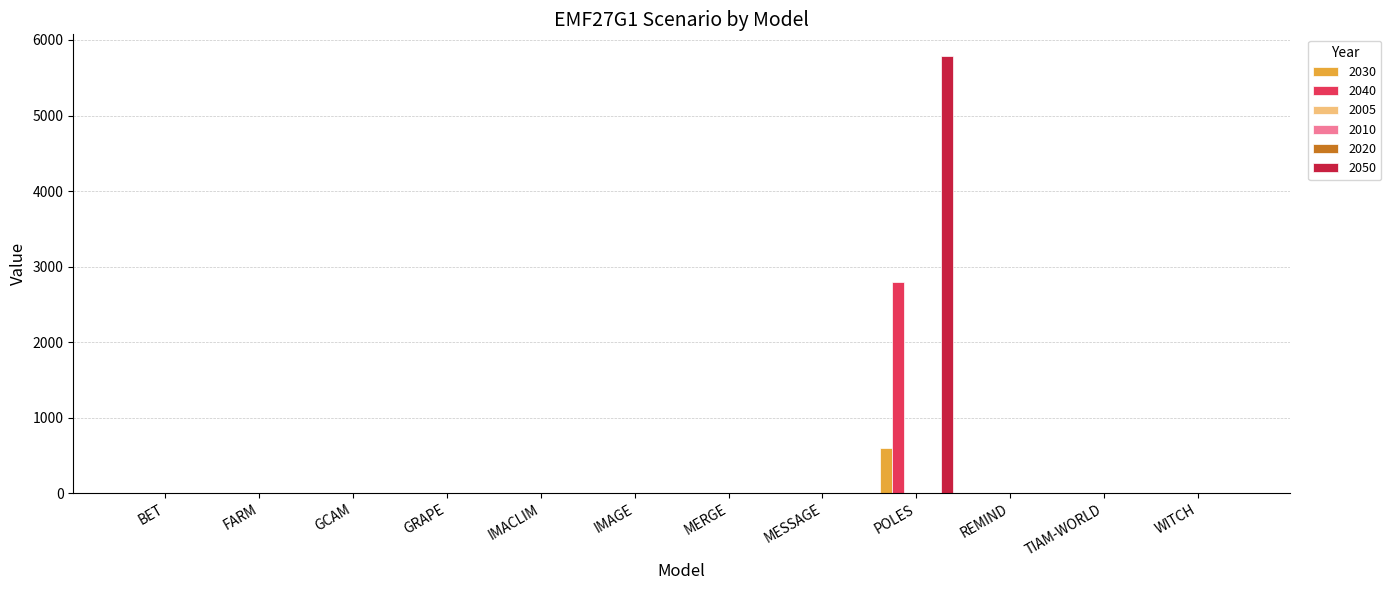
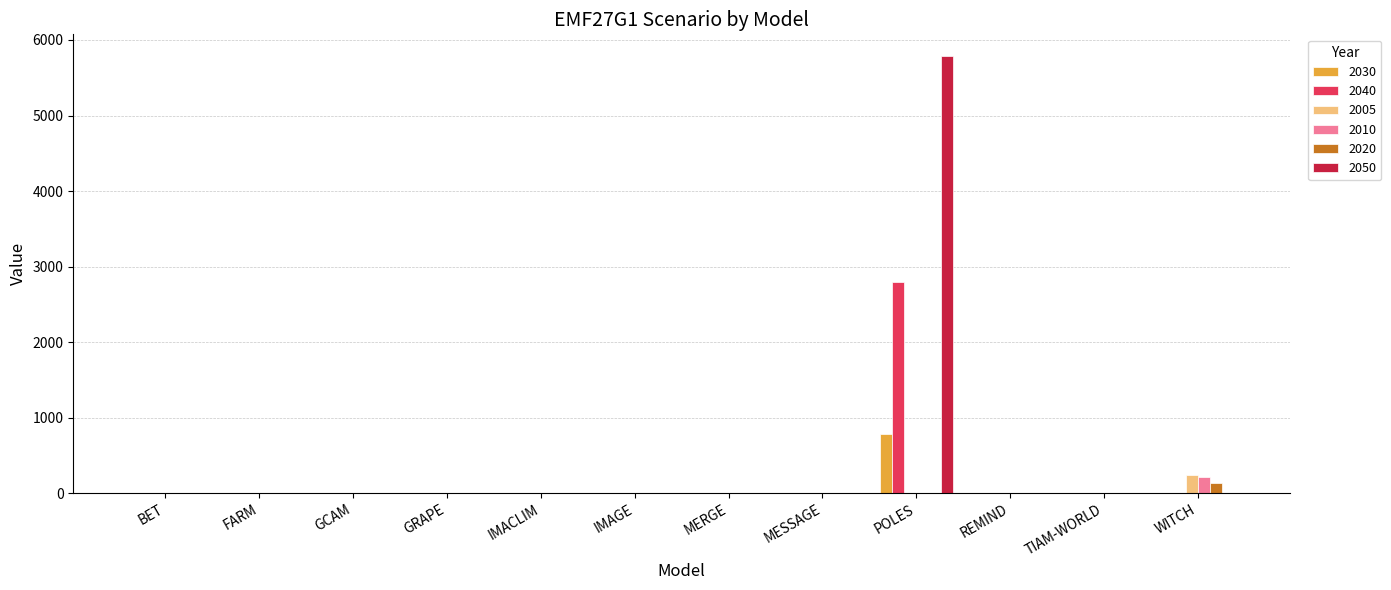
2030, POLES: 600 -> 800
2005, WITCH: 0 -> 200
2010, WITCH: 0 -> 200
2020, WITCH: 0 -> 100
